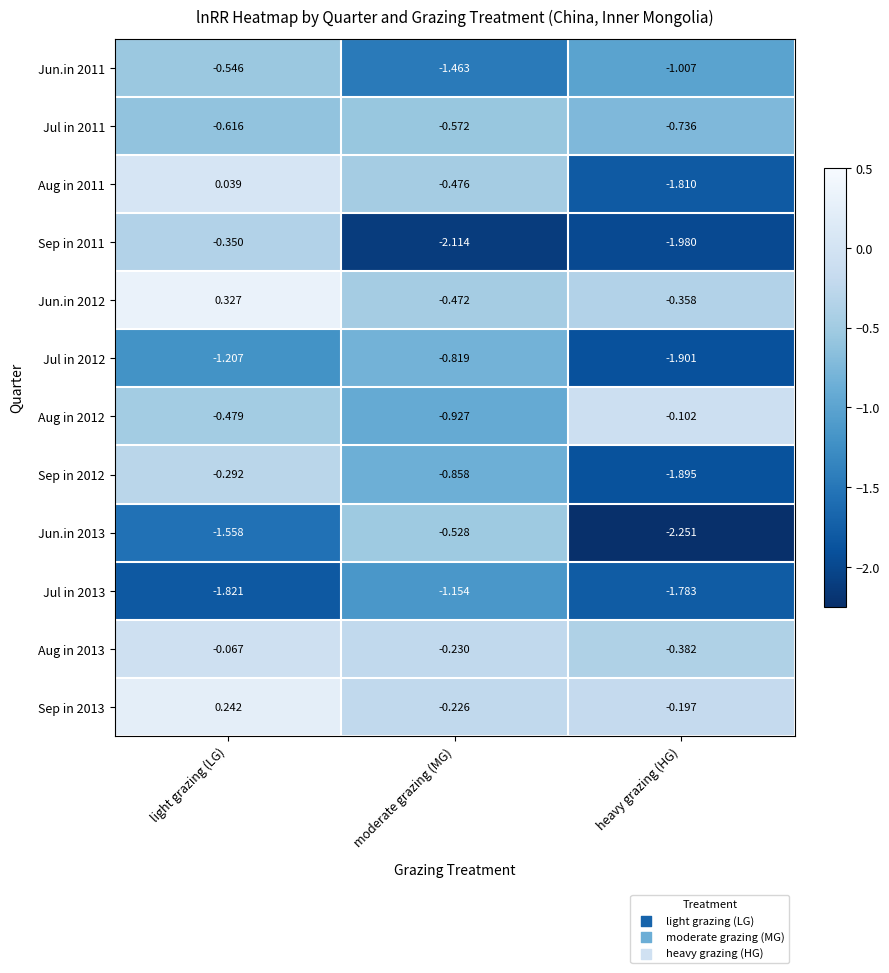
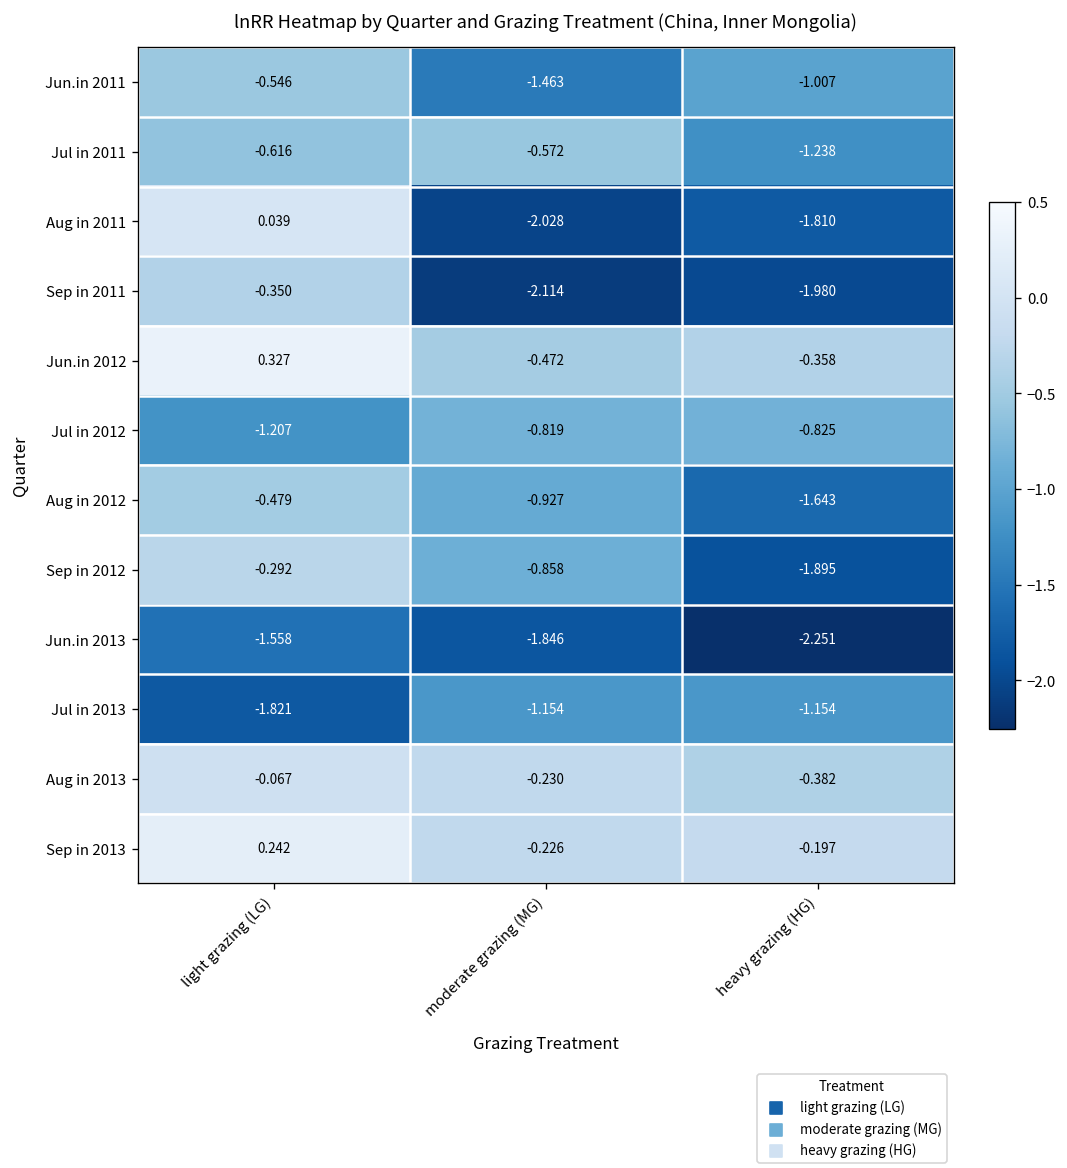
Jul in 2011, heavy grazing (HG): -0.736 -> -1.238
Aug in 2011, moderate grazing (MG): -0.476 -> -2.028
Jul in 2012, heavy grazing (HG): -1.901 -> -0.825
Aug in 2012, heavy grazing (HG): -0.102 -> -1.643
Jun.in 2013, moderate grazing (MG): -0.528 -> -1.846
Jul in 2013, heavy grazing (HG): -1.783 -> -1.154
